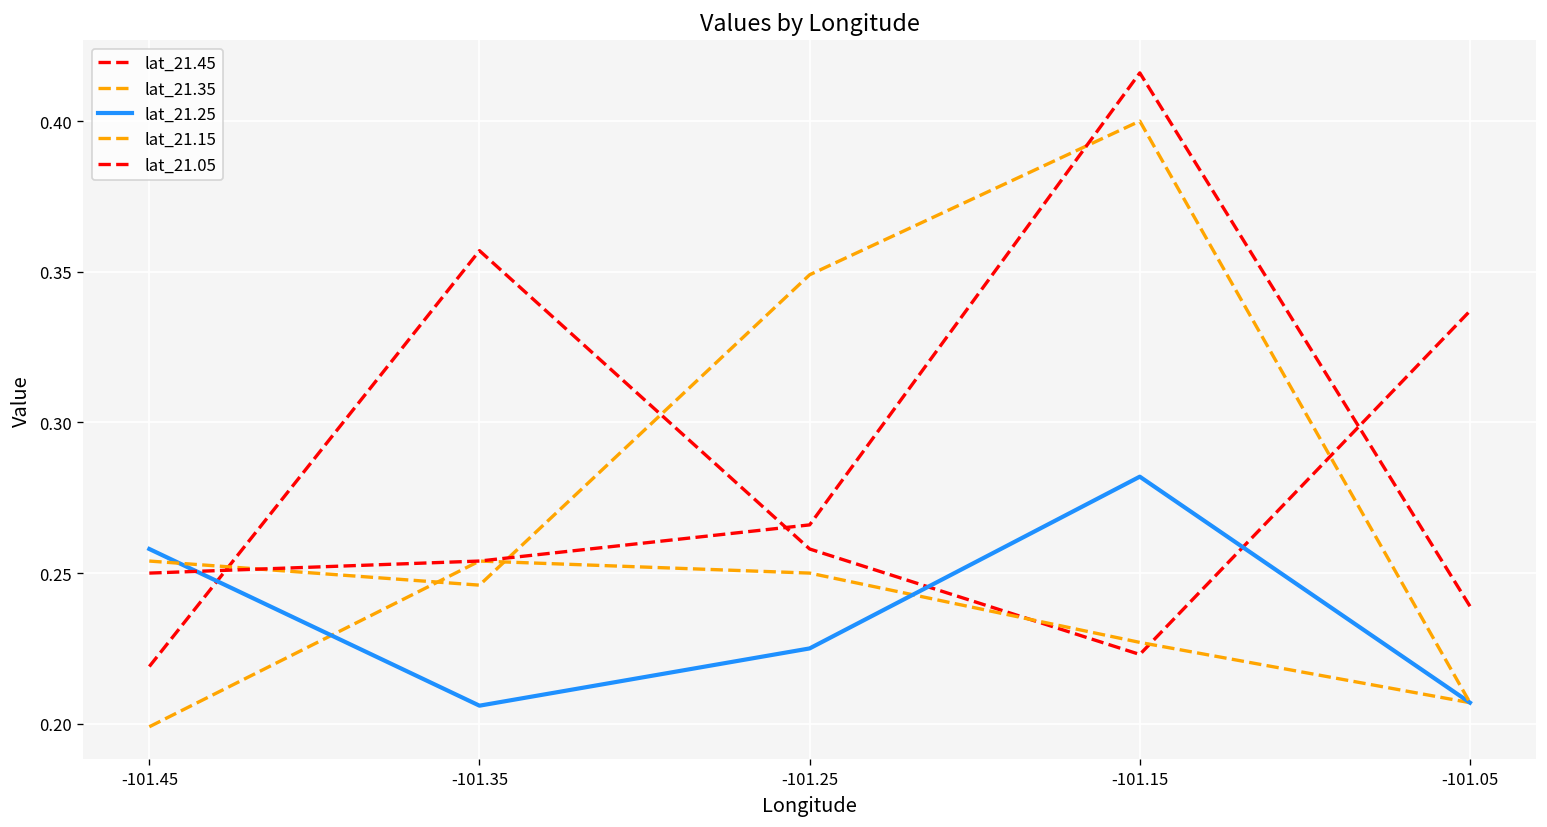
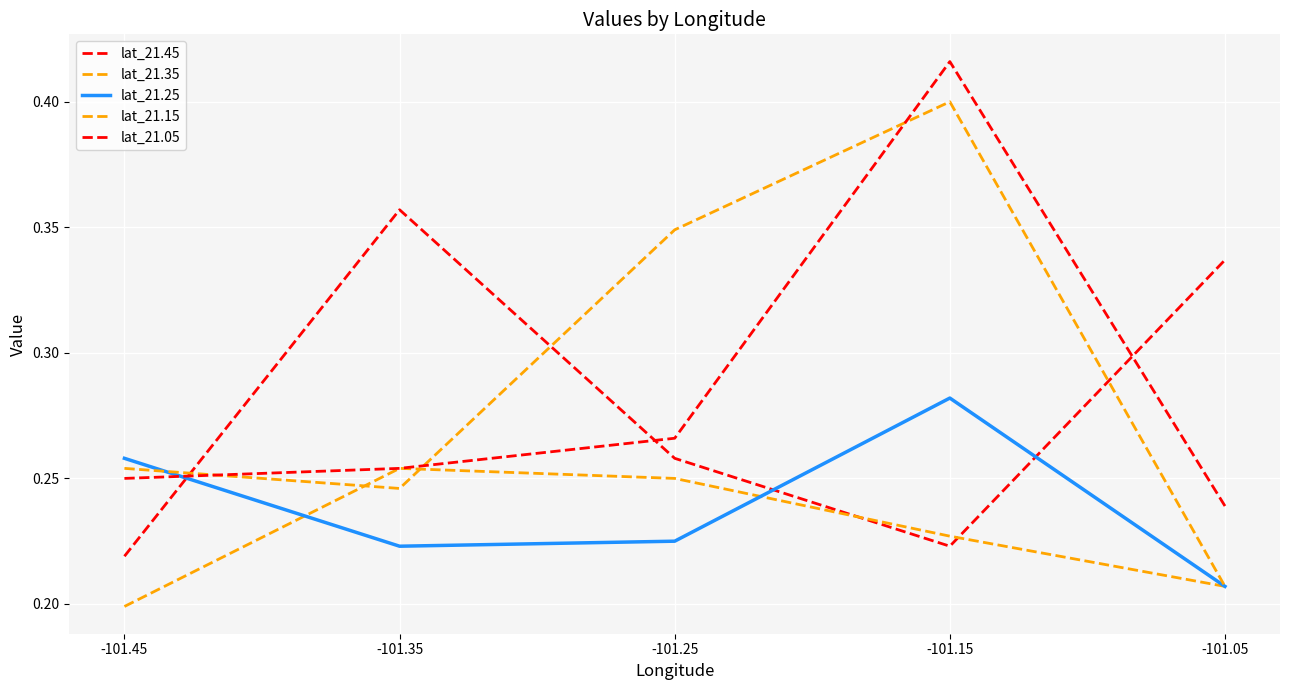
lat_21.25, -101.35: 0.206 -> 0.223
